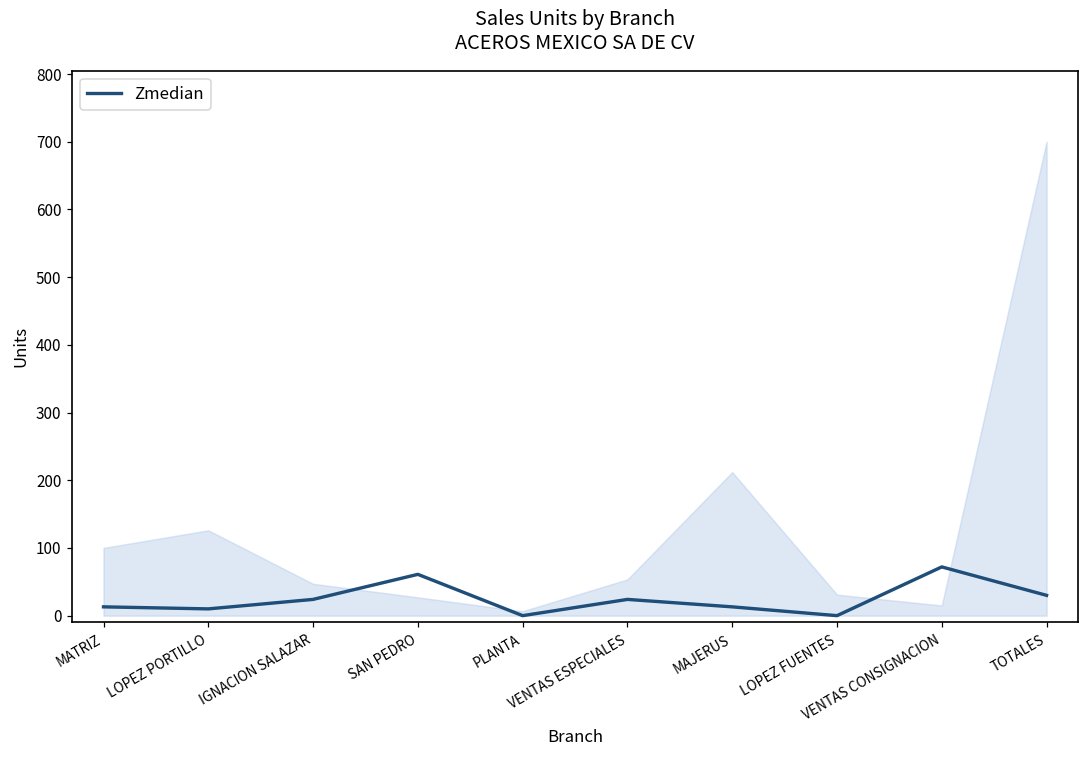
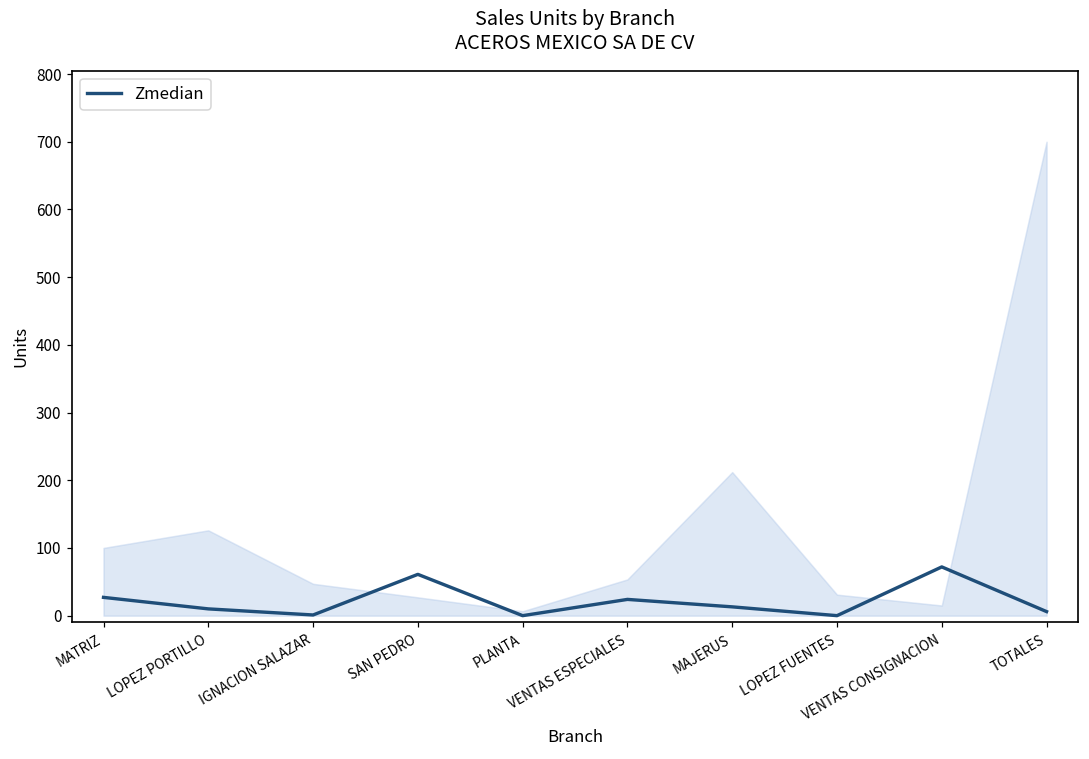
Zmedian, MATRIZ: 10 -> 30
Zmedian, IGNACION SALAZAR: 20 -> 0
Zmedian, TOTALES: 30 -> 10
